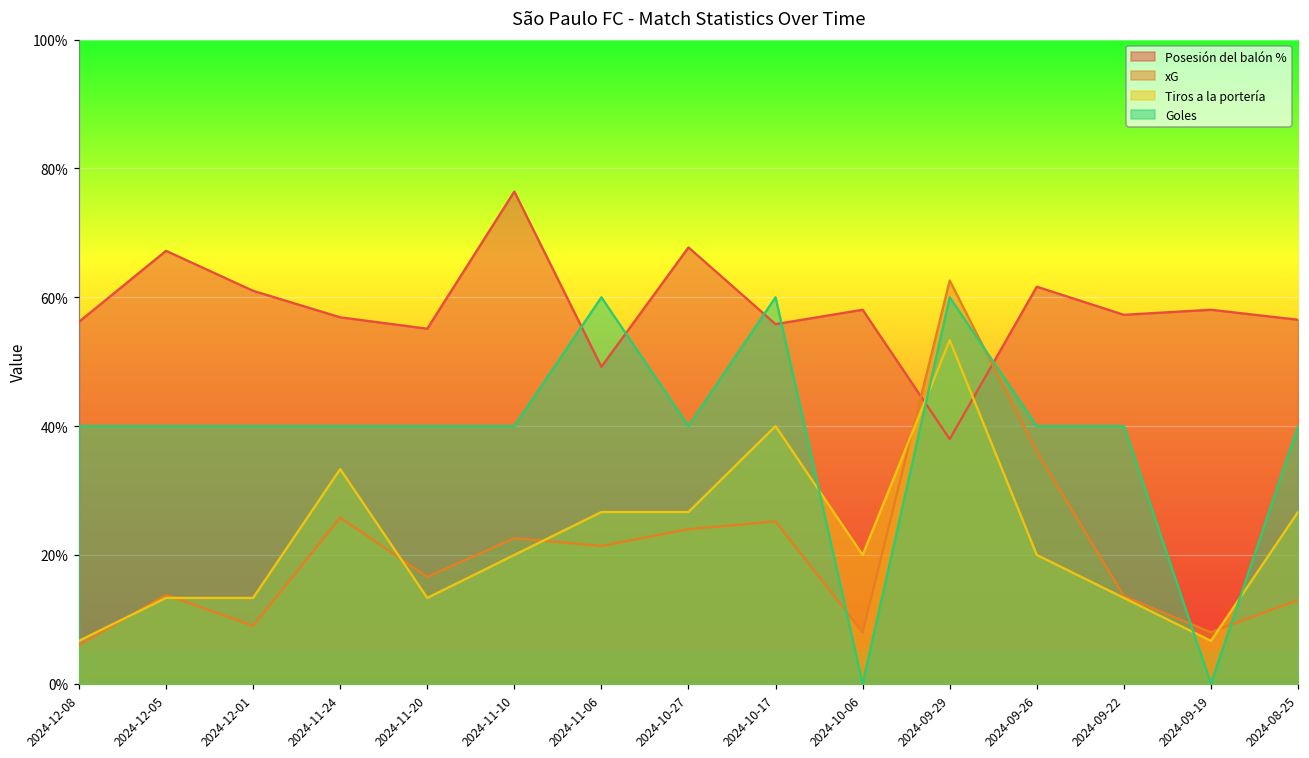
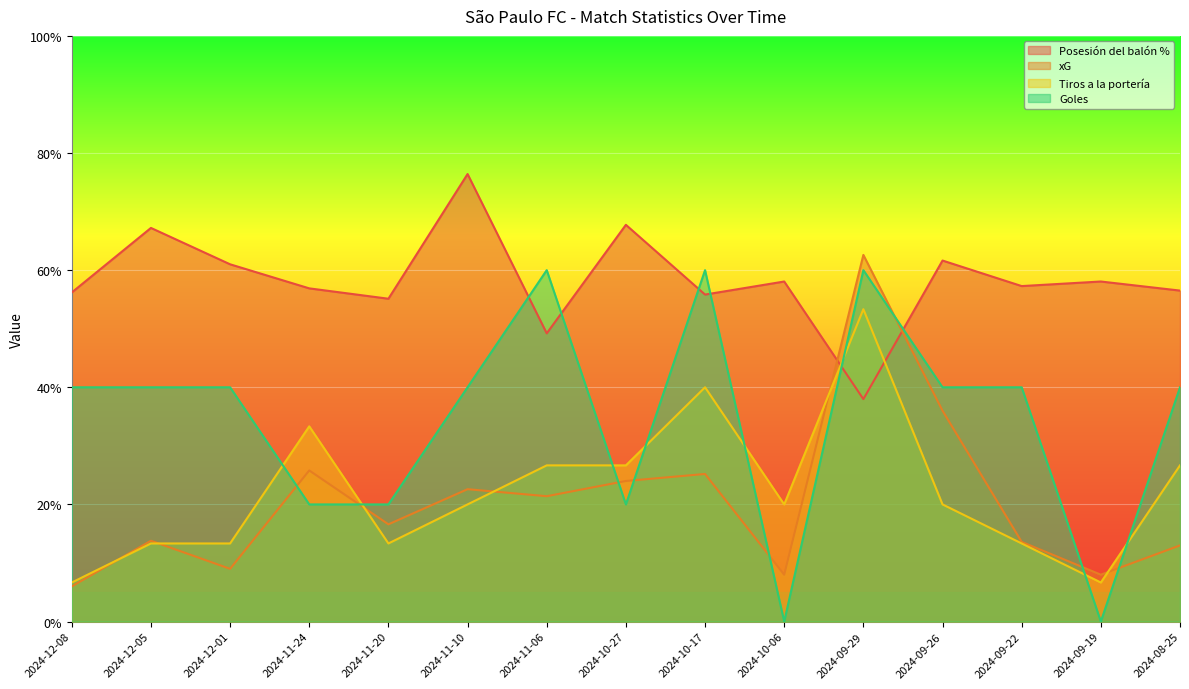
Goles, 2024-11-24: 40% -> 20%
Goles, 2024-11-20: 40% -> 20%
Goles, 2024-10-27: 40% -> 20%
